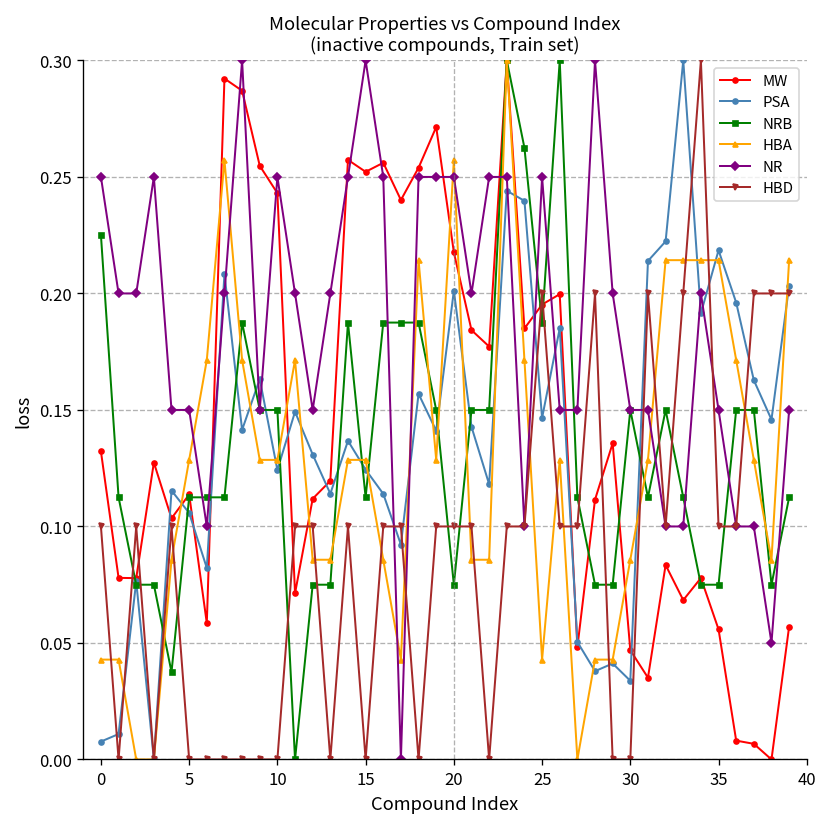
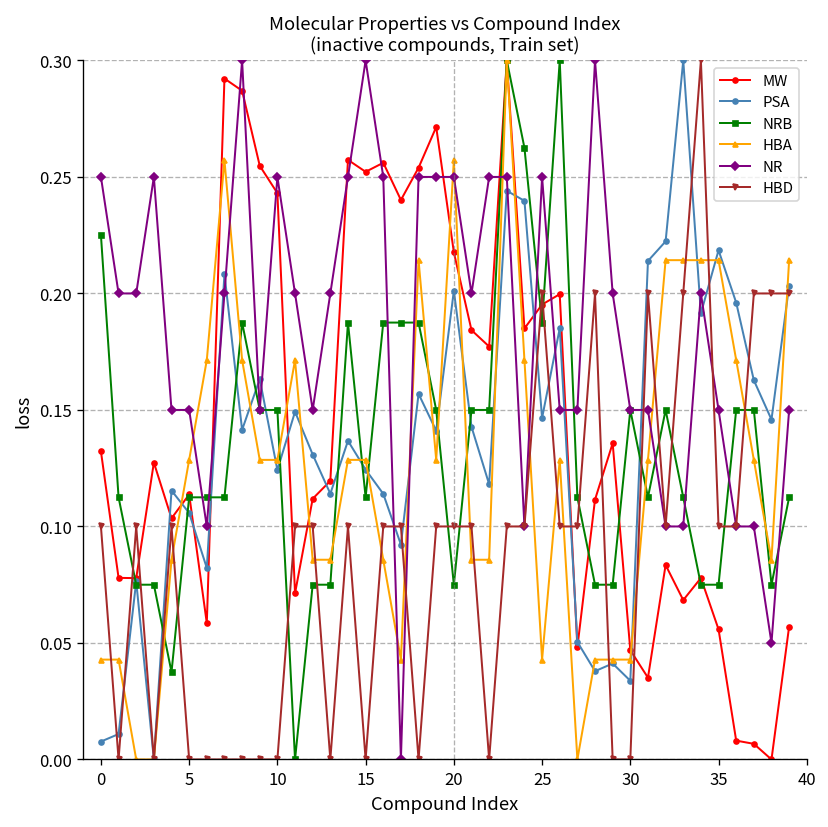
HBA, 30: 0.086 -> 0.043
